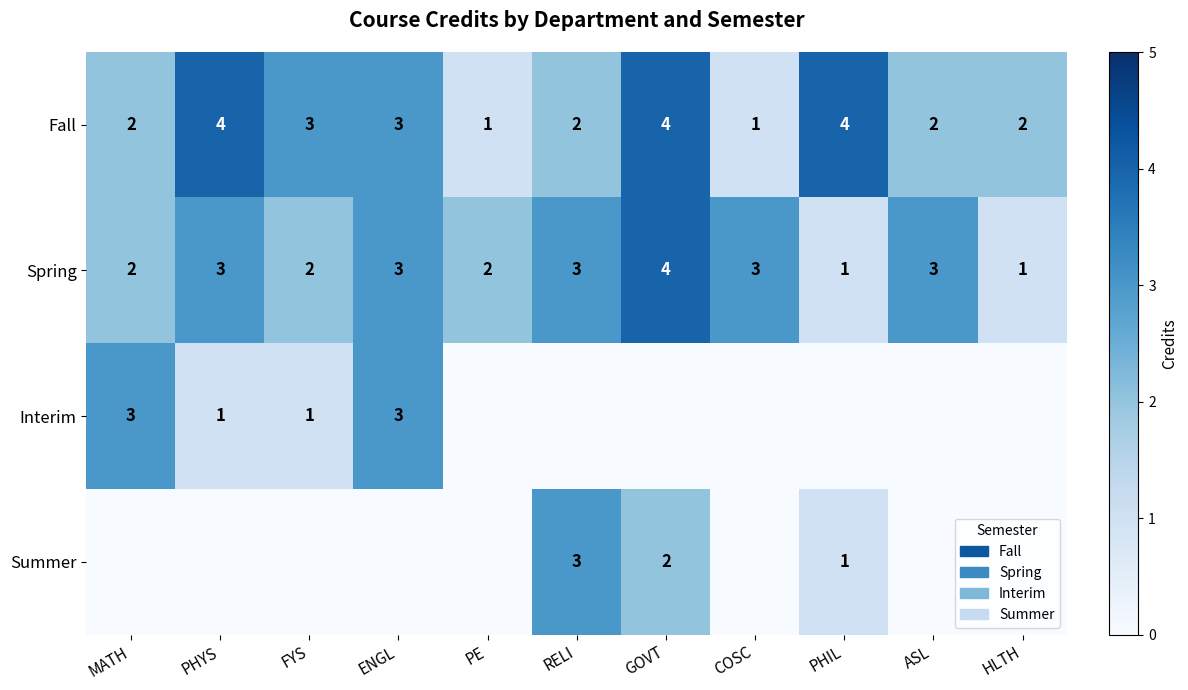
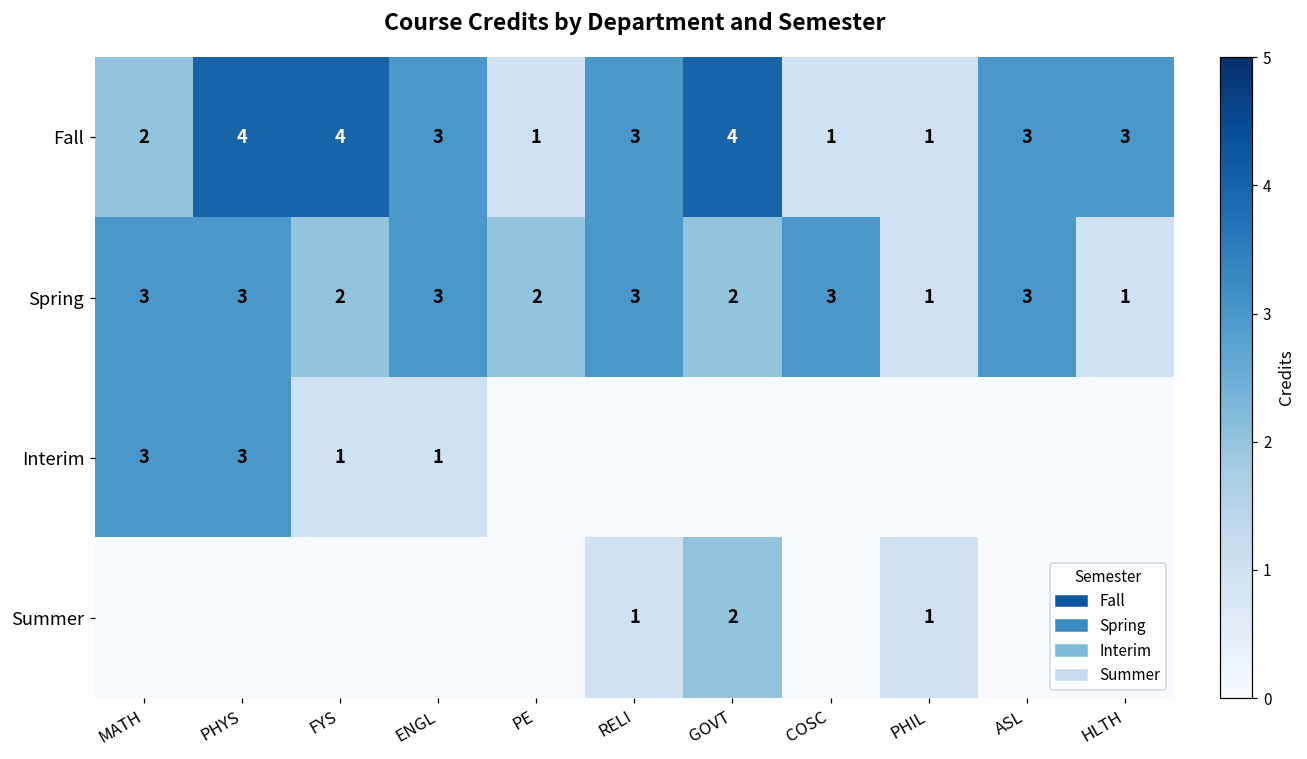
Fall, FYS: 3 -> 4
Fall, RELI: 2 -> 3
Fall, PHIL: 4 -> 1
Fall, ASL: 2 -> 3
Fall, HLTH: 2 -> 3
Spring, MATH: 2 -> 3
Spring, GOVT: 4 -> 2
Interim, PHYS: 1 -> 3
Interim, ENGL: 3 -> 1
Summer, RELI: 3 -> 1
